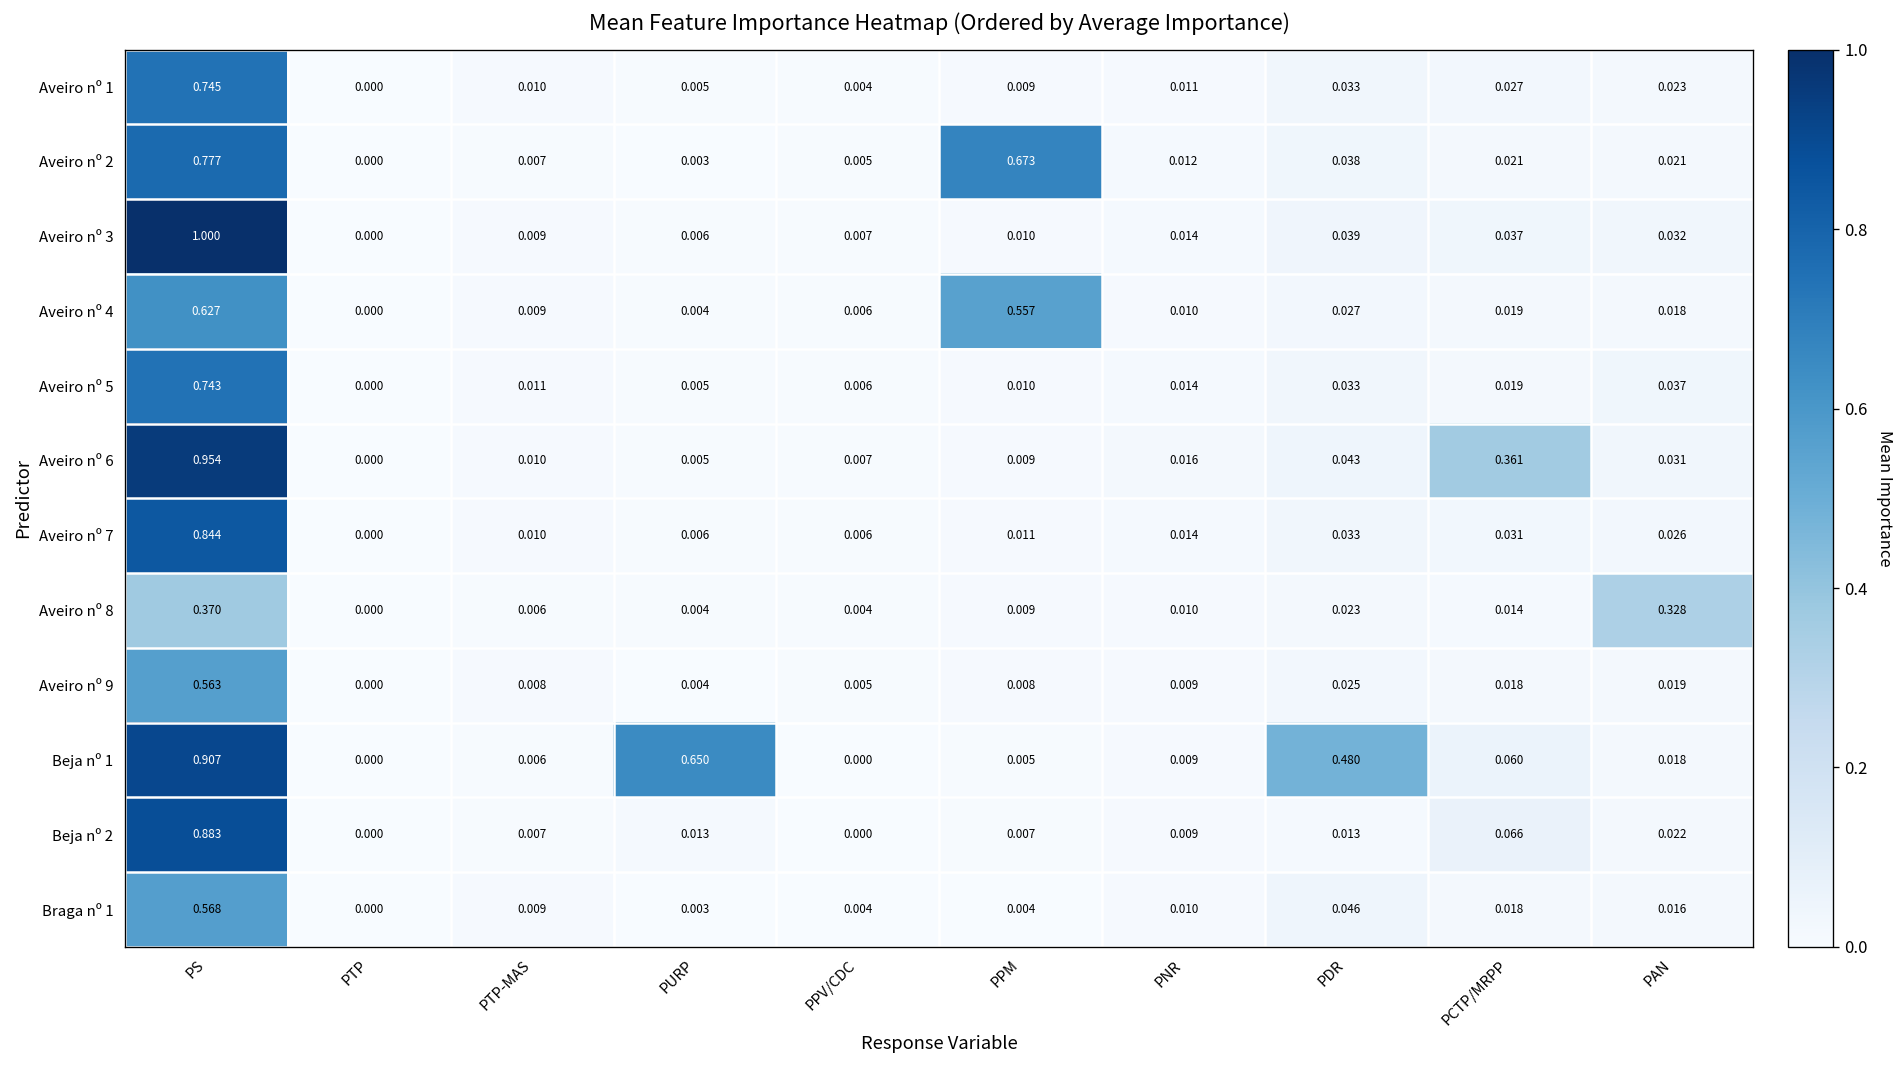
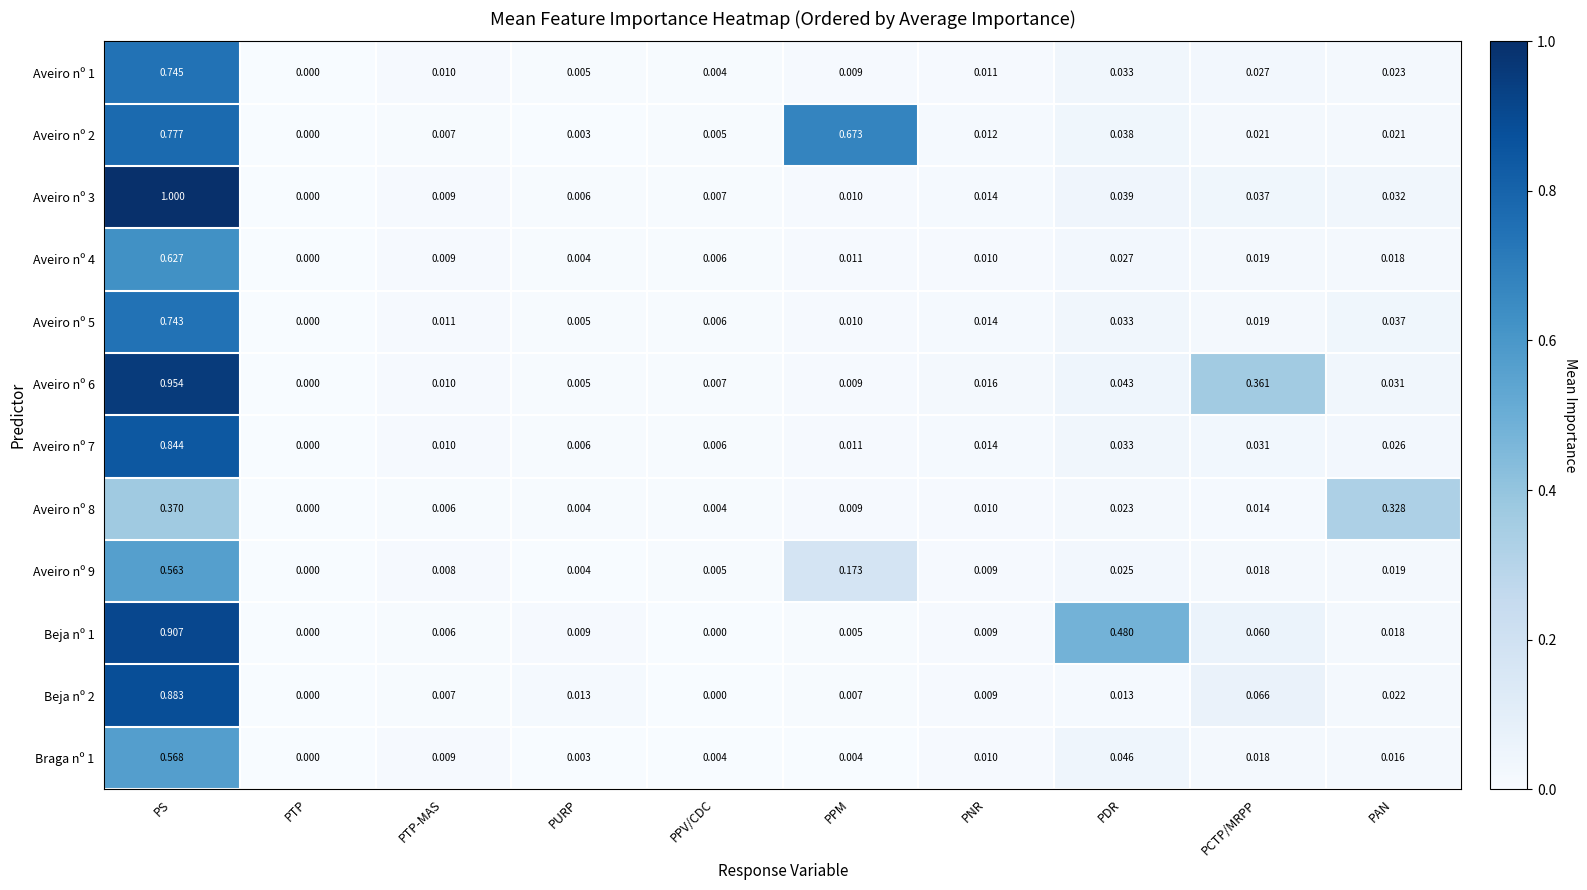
Aveiro nº 4, PPM: 0.557 -> 0.011
Aveiro nº 9, PPM: 0.008 -> 0.173
Beja nº 1, PURP: 0.650 -> 0.009
